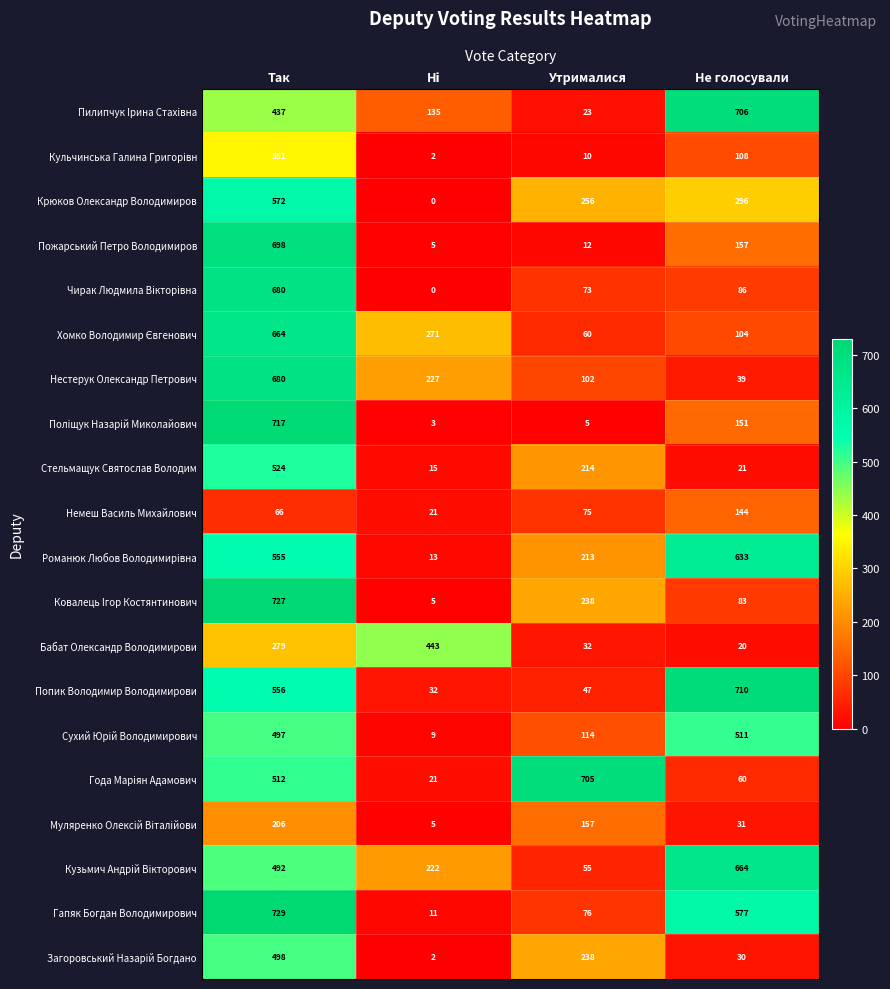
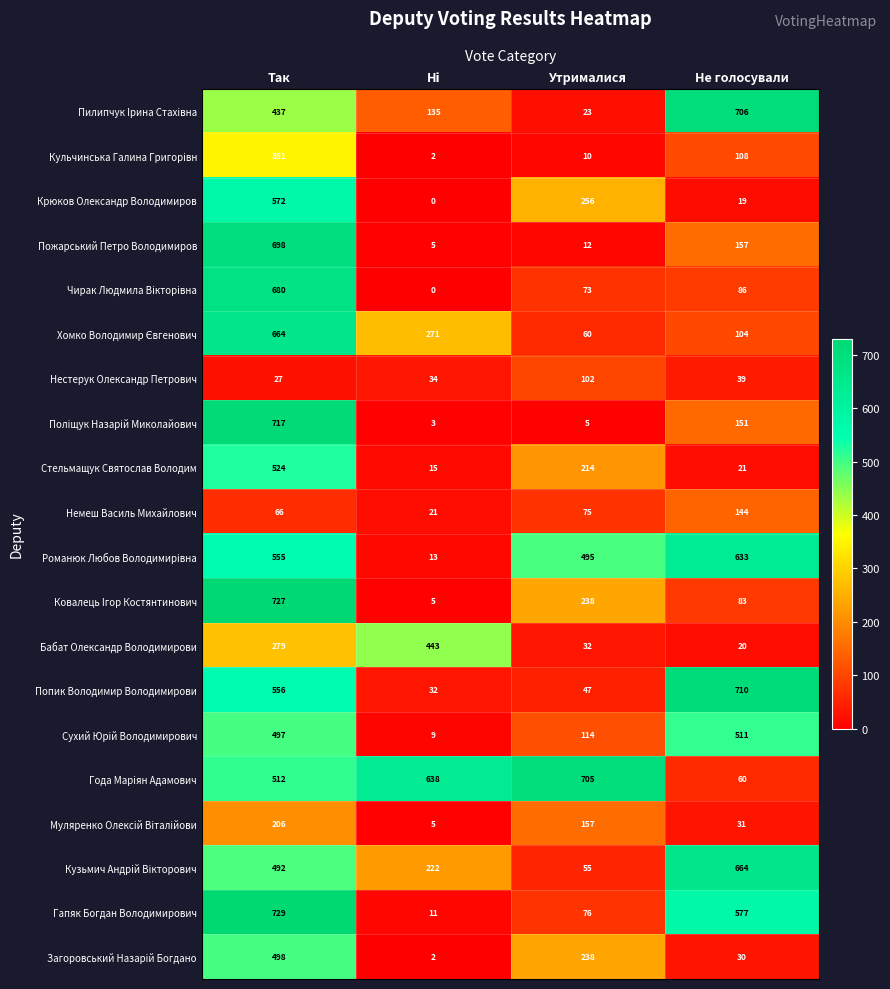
Крюков Олександр Володимиров, Не голосували: 296 -> 19
Нестерук Олександр Петрович, Так: 680 -> 27
Нестерук Олександр Петрович, Ні: 227 -> 34
Романюк Любов Володимирівна, Утрималися: 213 -> 495
Года Маріян Адамович, Ні: 21 -> 638
